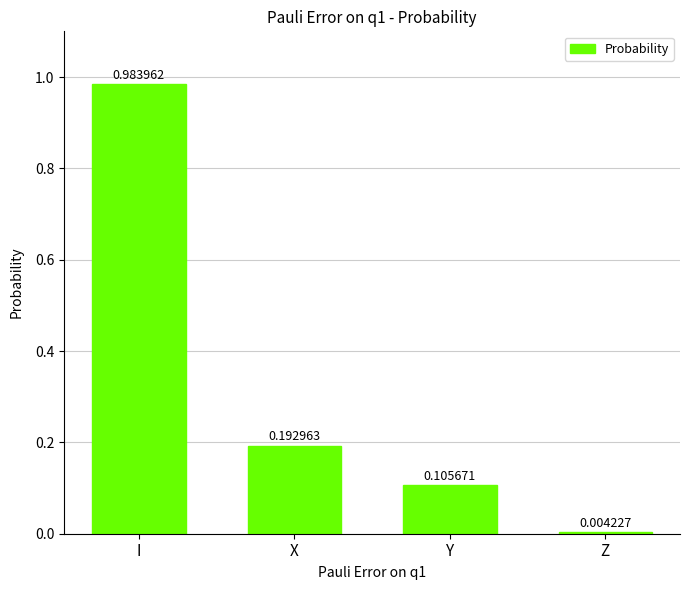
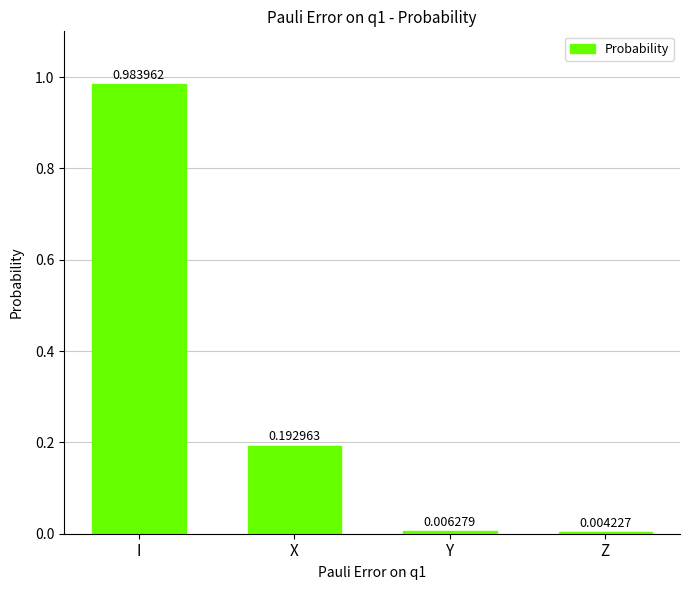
Y: 0.105671 -> 0.006279
